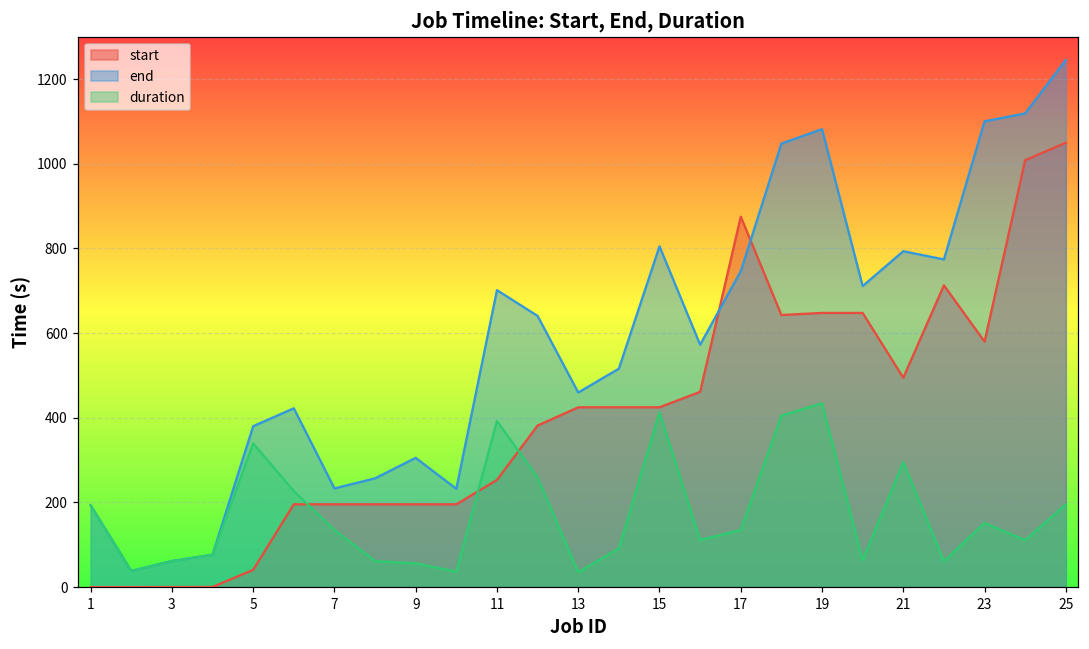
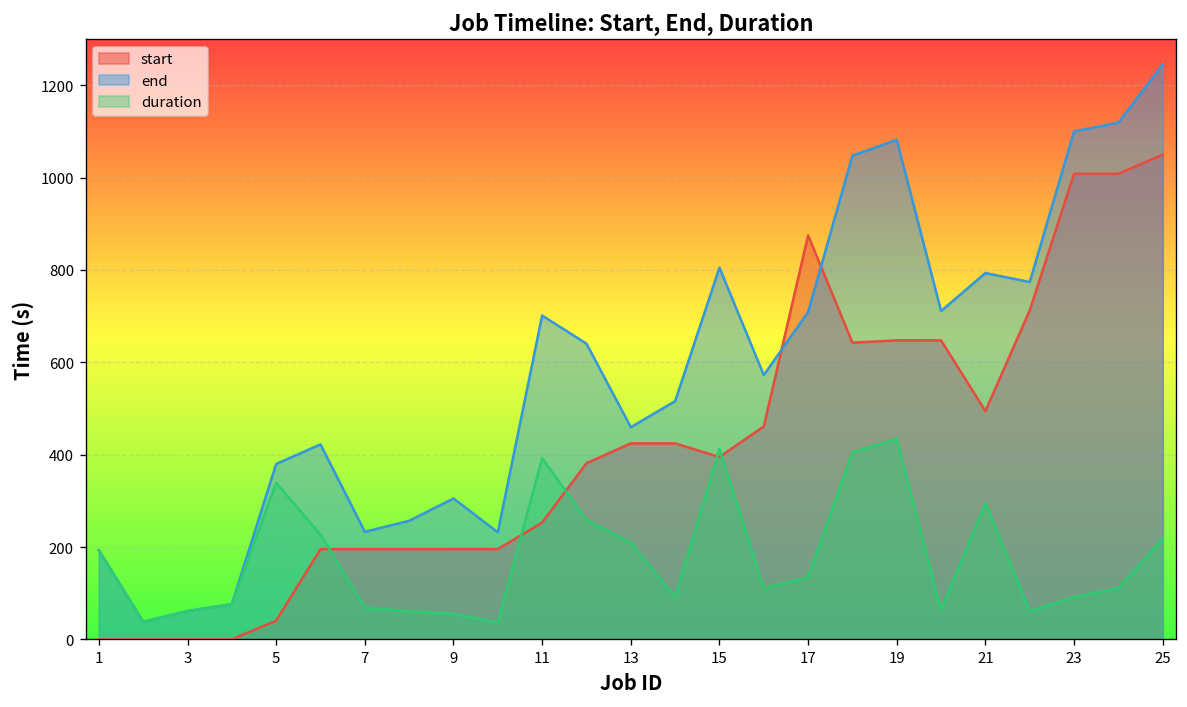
duration, 7: 130 -> 70
duration, 13: 40 -> 210
start, 15: 420 -> 400
end, 17: 750 -> 710
start, 23: 580 -> 1010
duration, 23: 150 -> 90
duration, 25: 200 -> 220
